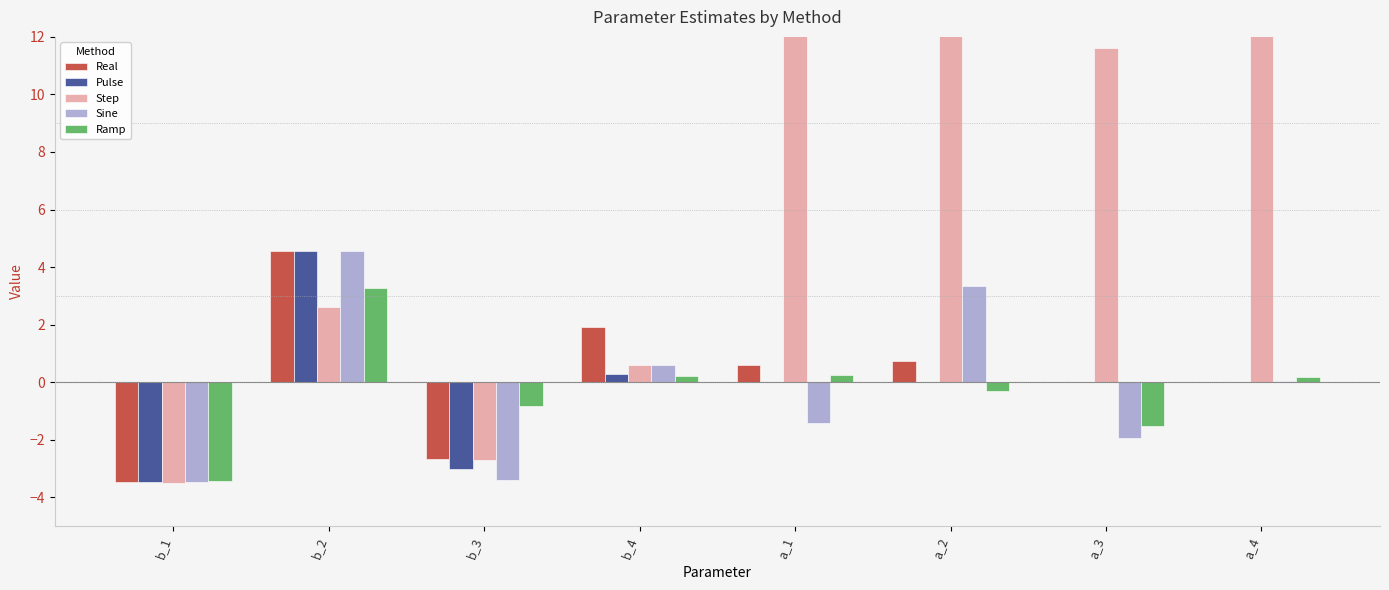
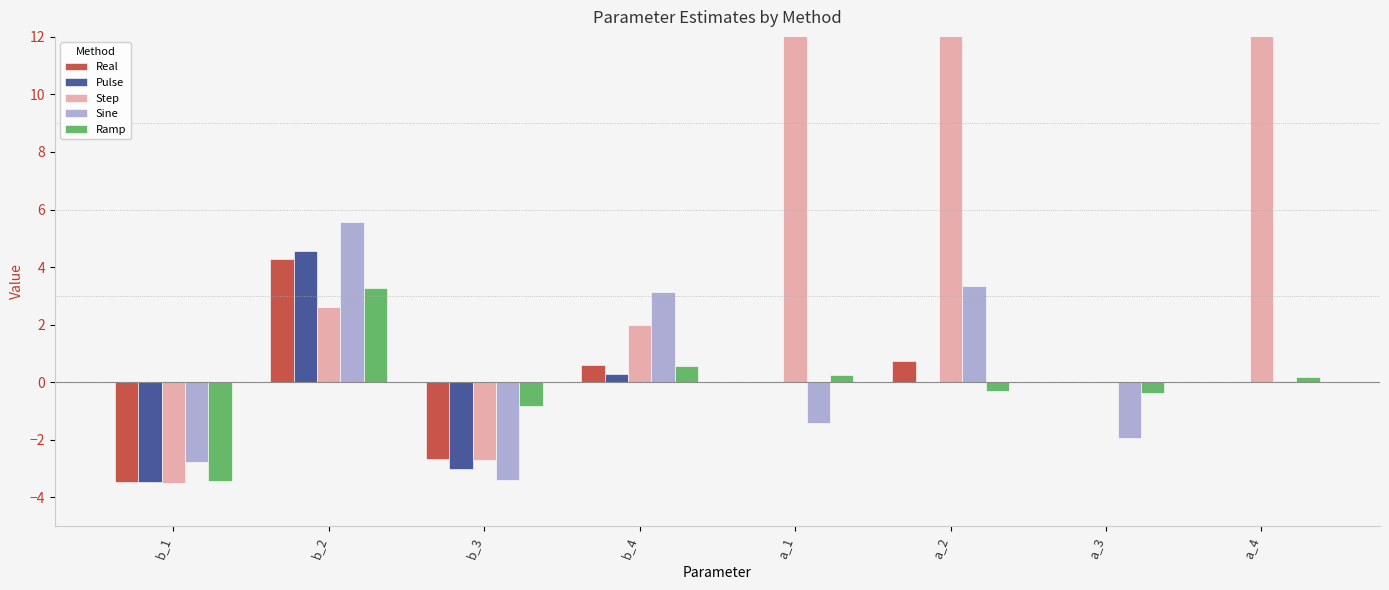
Sine, b_1: -3.5 -> -2.8
Real, b_2: 4.5 -> 4.3
Sine, b_2: 4.5 -> 5.6
Real, b_4: 1.9 -> 0.6
Step, b_4: 0.6 -> 2.0
Sine, b_4: 0.6 -> 3.1
Ramp, b_4: 0.2 -> 0.6
Real, a_1: 0.6 -> 0.0
Step, a_3: 11.6 -> 0.0
Ramp, a_3: -1.5 -> -0.4
